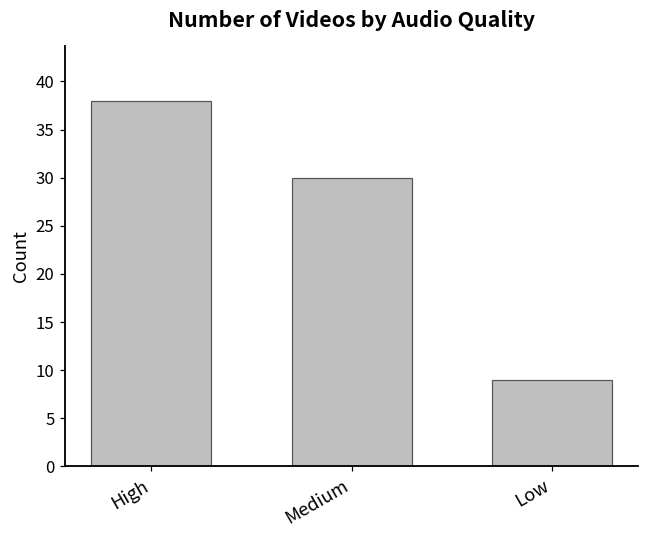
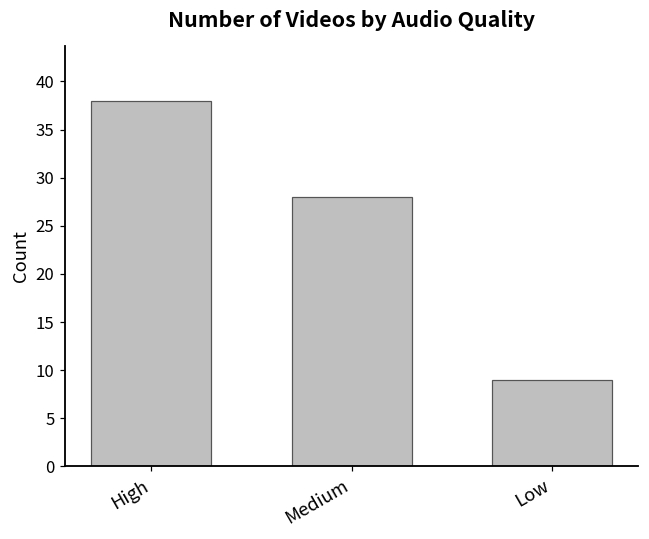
Medium: 30 -> 28
